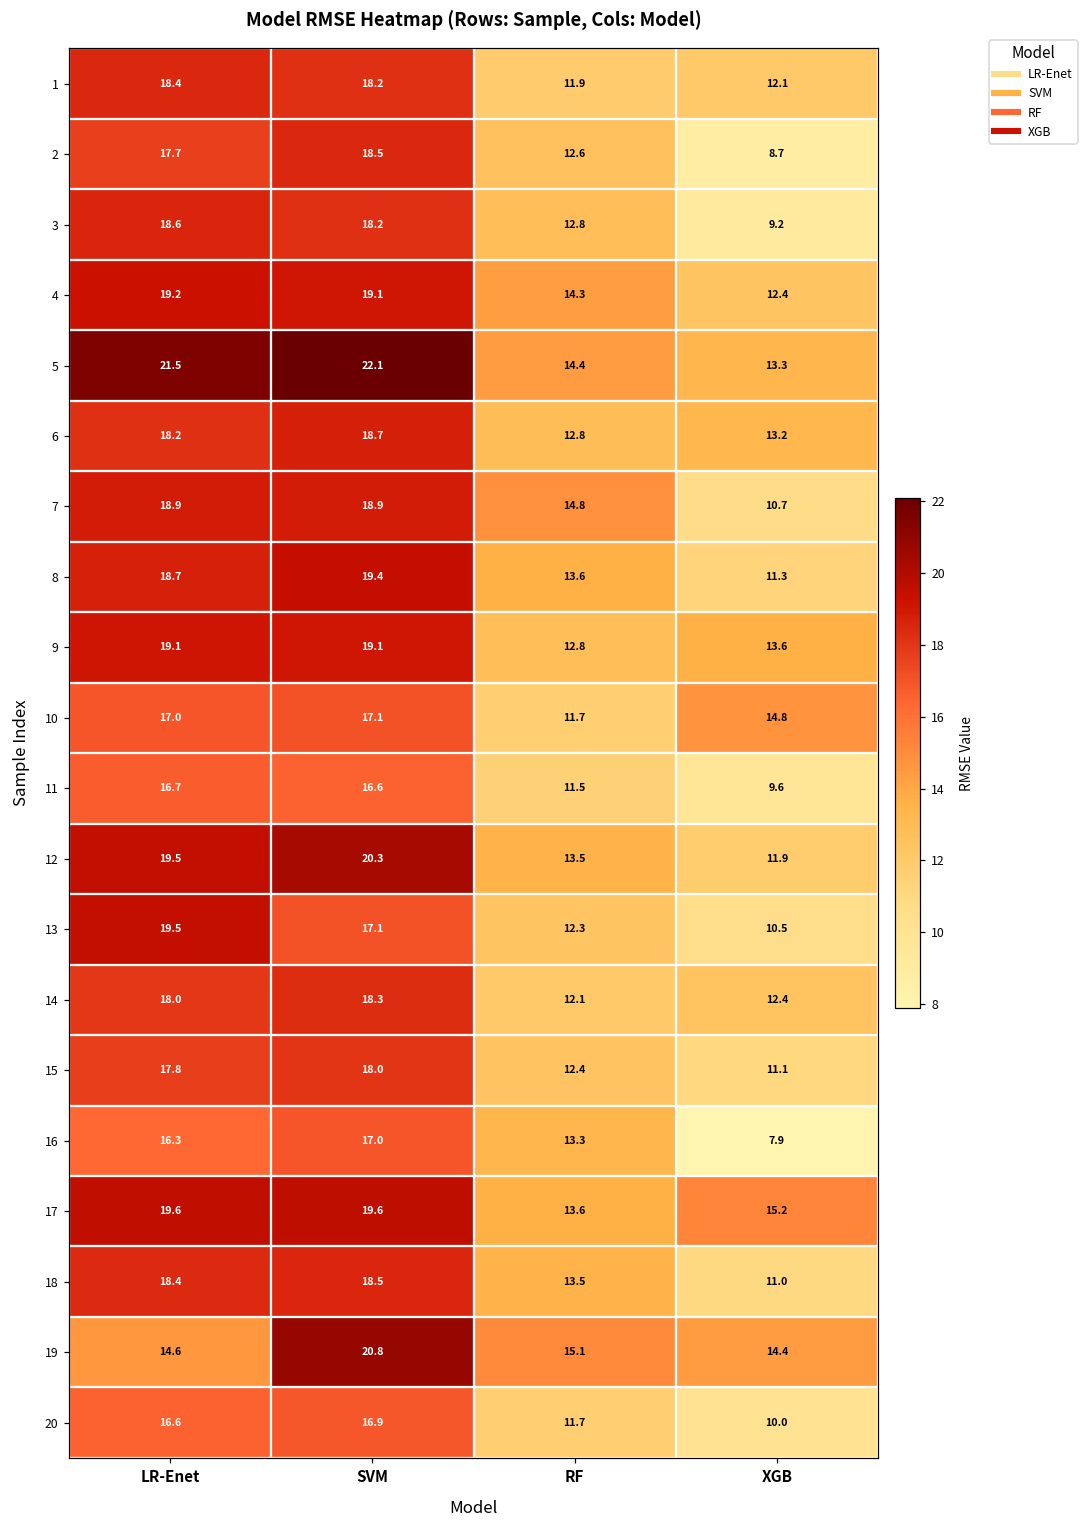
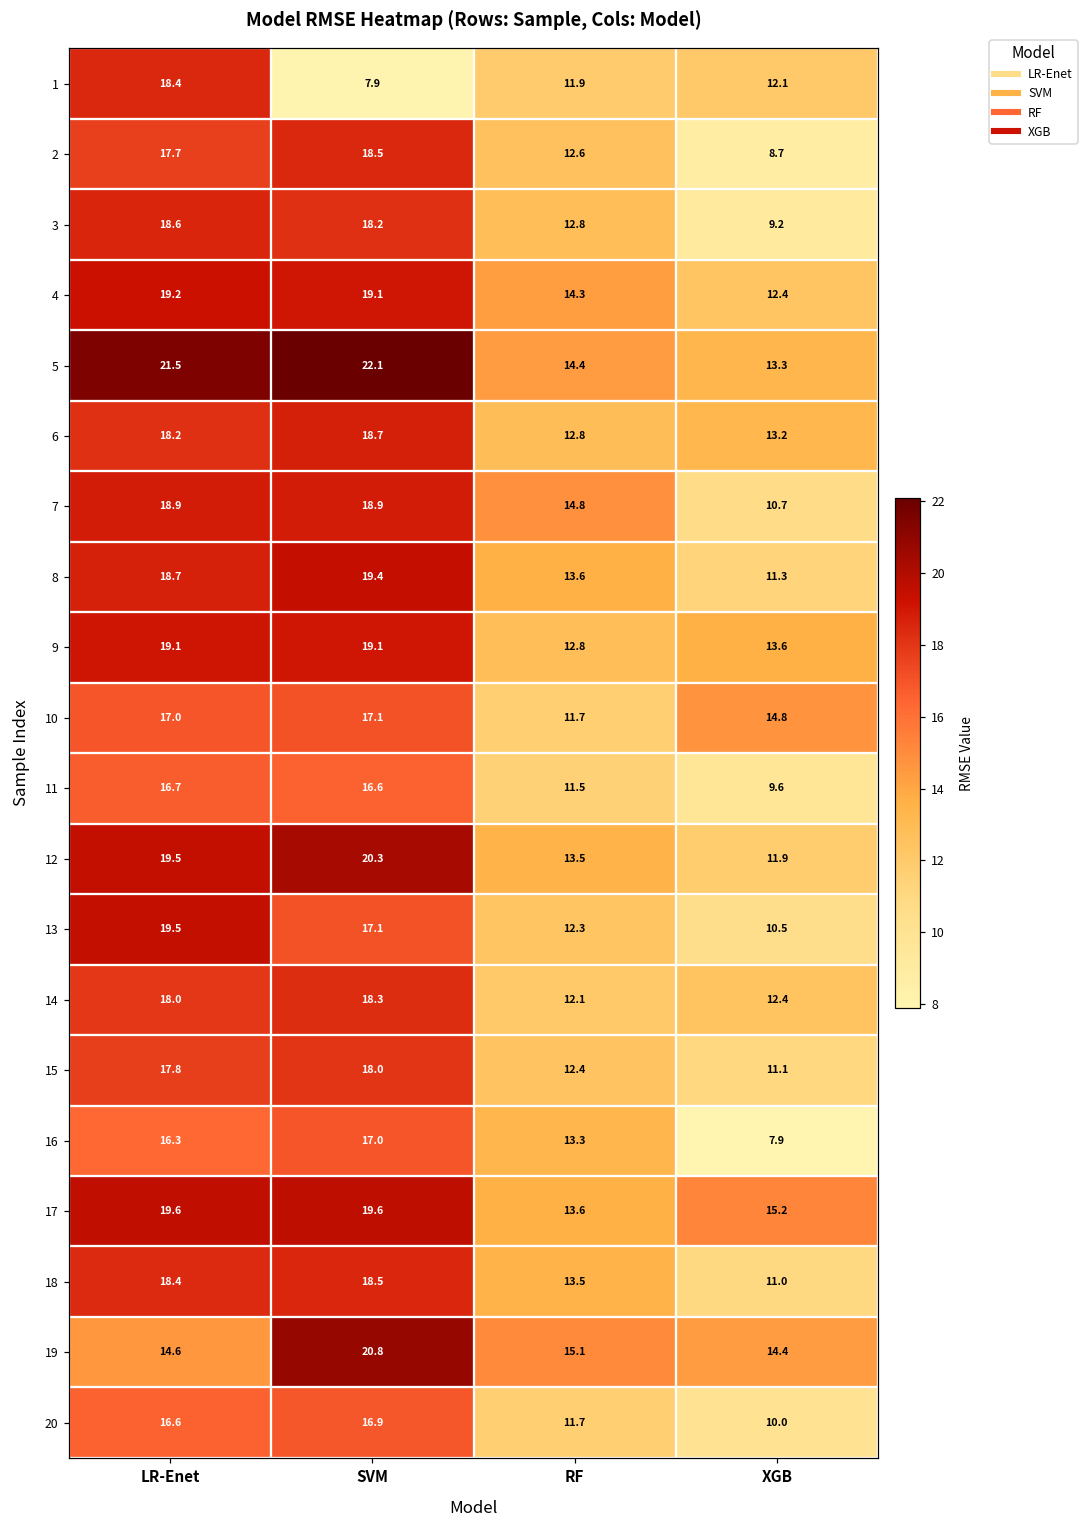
1, SVM: 18.2 -> 7.9
